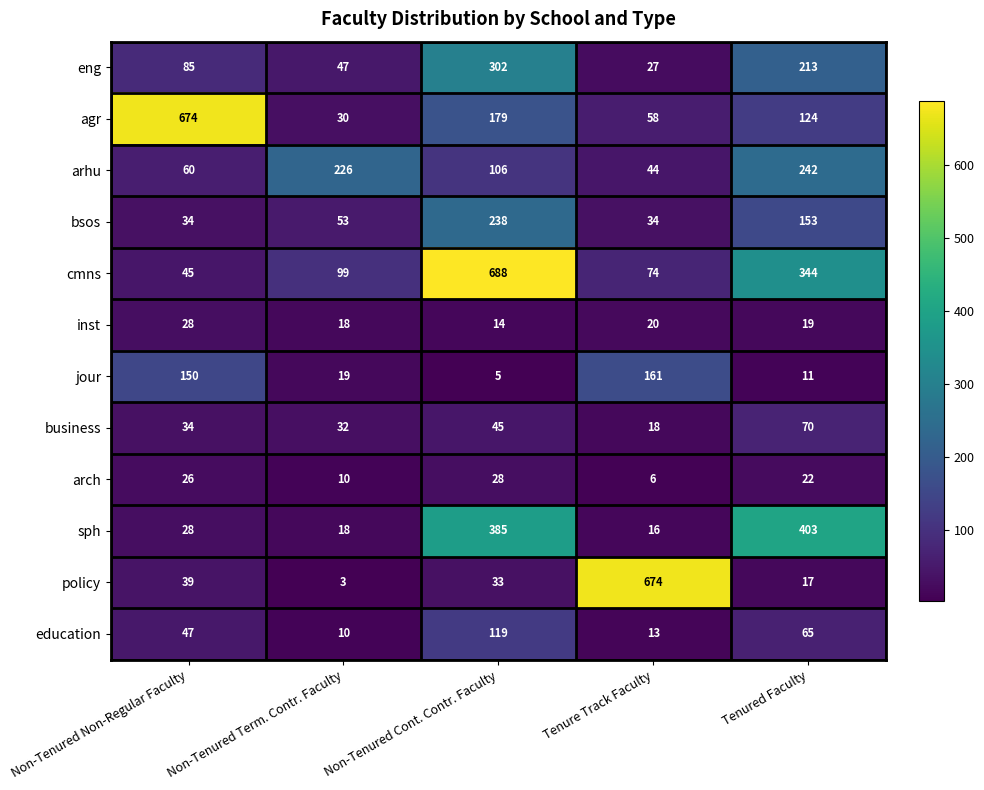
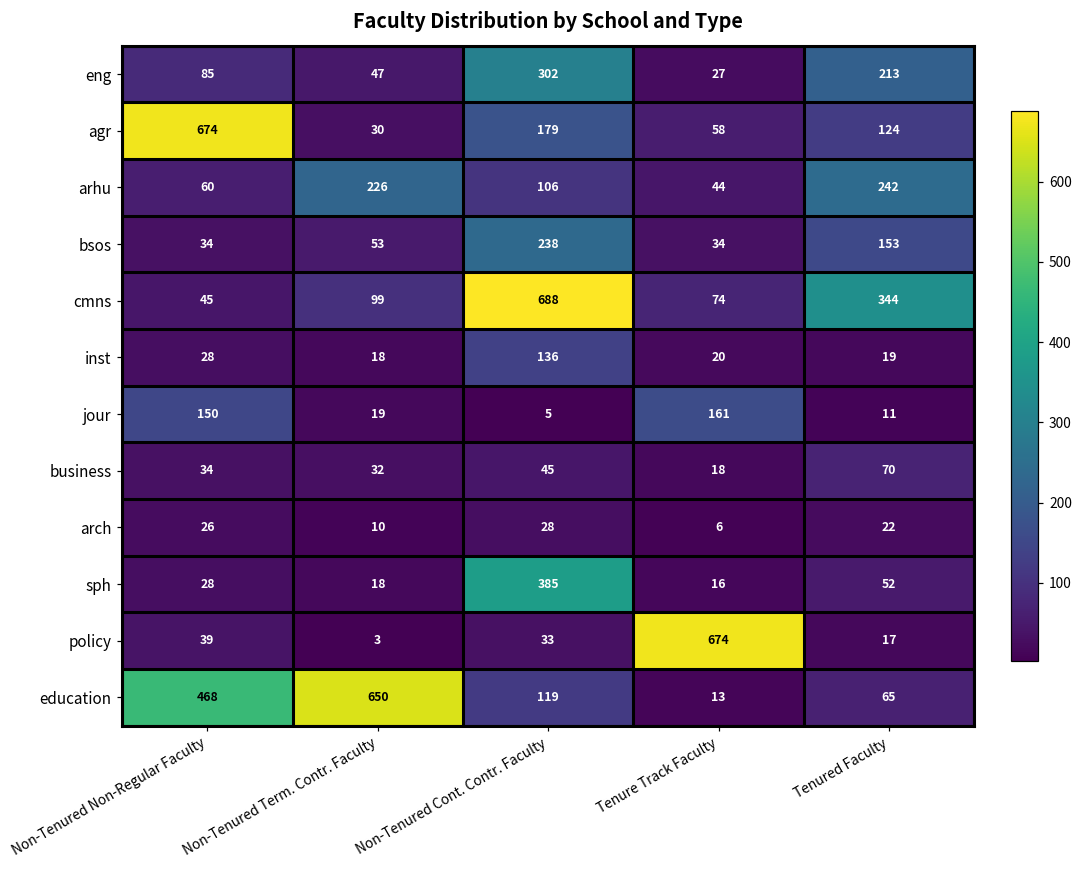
inst, Non-Tenured Cont. Contr. Faculty: 14 -> 136
sph, Tenured Faculty: 403 -> 52
education, Non-Tenured Non-Regular Faculty: 47 -> 468
education, Non-Tenured Term. Contr. Faculty: 10 -> 650
